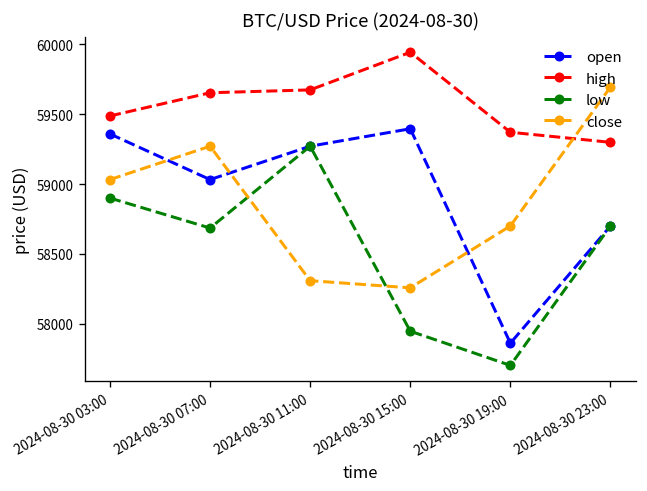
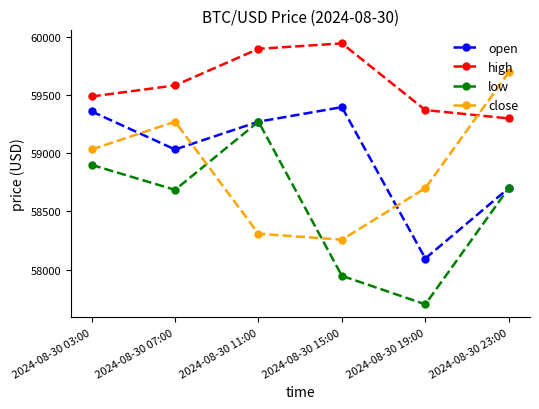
high, 2024-08-30 07:00: 59650 -> 59580
high, 2024-08-30 11:00: 59670 -> 59900
open, 2024-08-30 19:00: 57860 -> 58100
